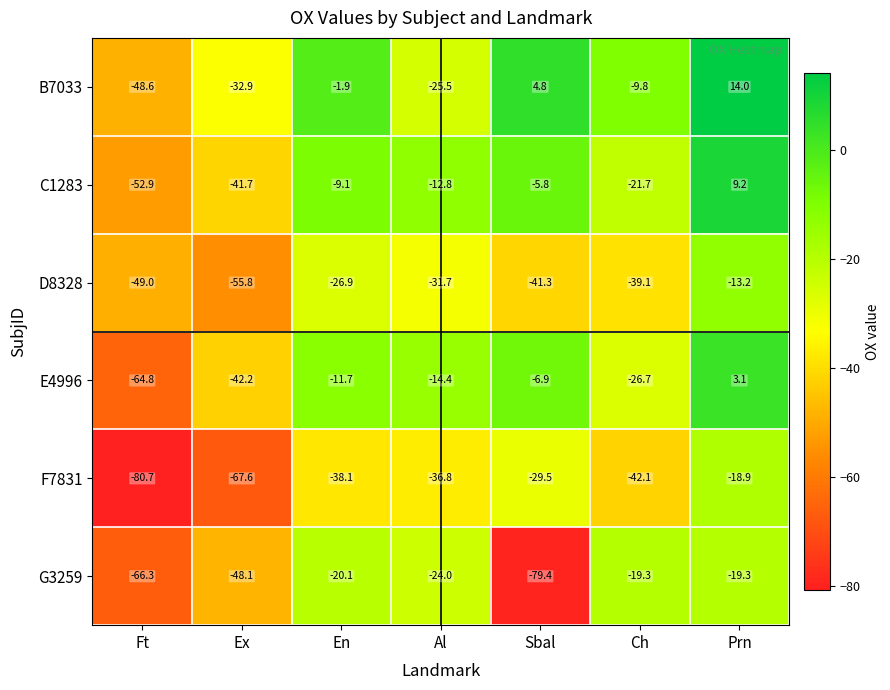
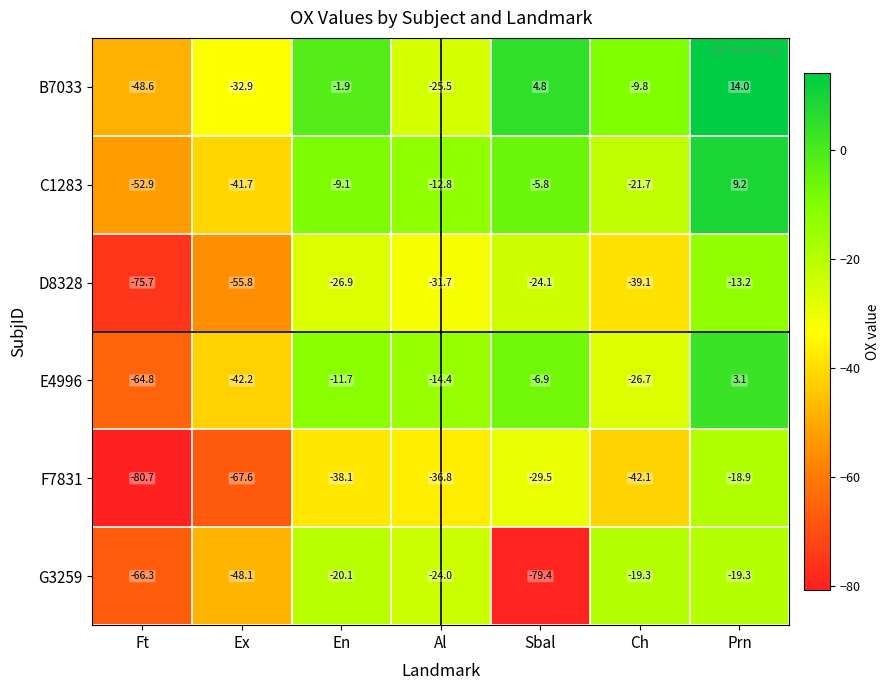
D8328, Ft: -49.0 -> -75.7
D8328, Sbal: -41.3 -> -24.1
